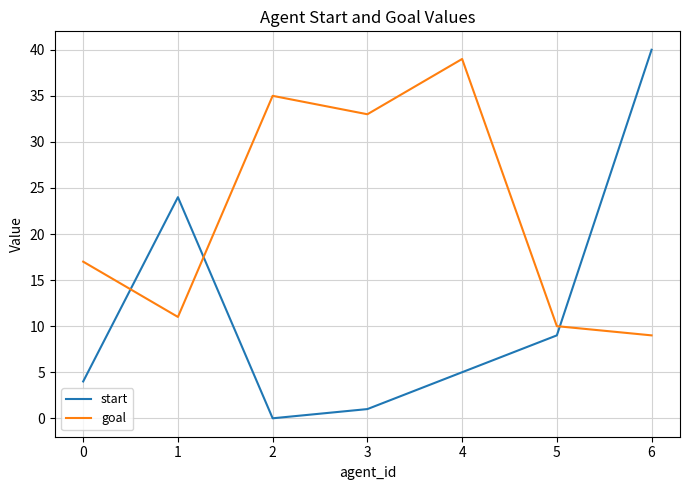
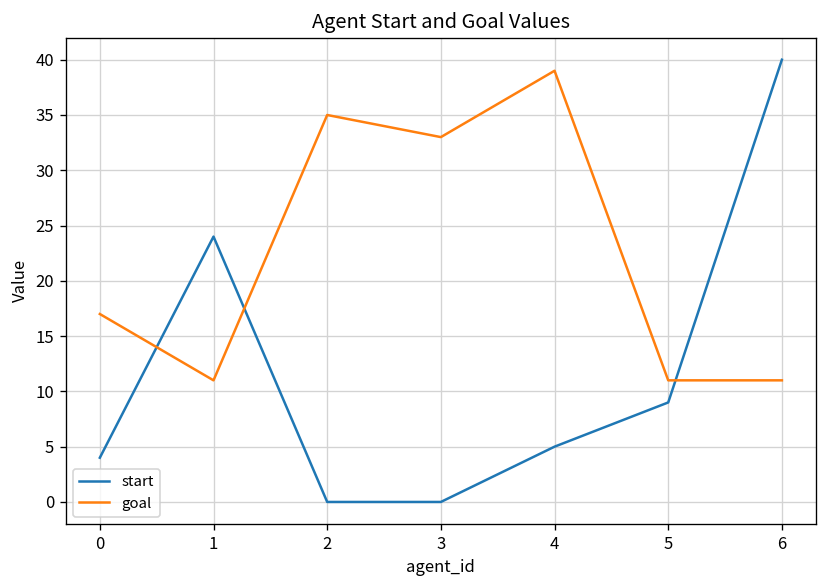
start, 3: 1 -> 0
goal, 5: 10 -> 11
goal, 6: 9 -> 11
